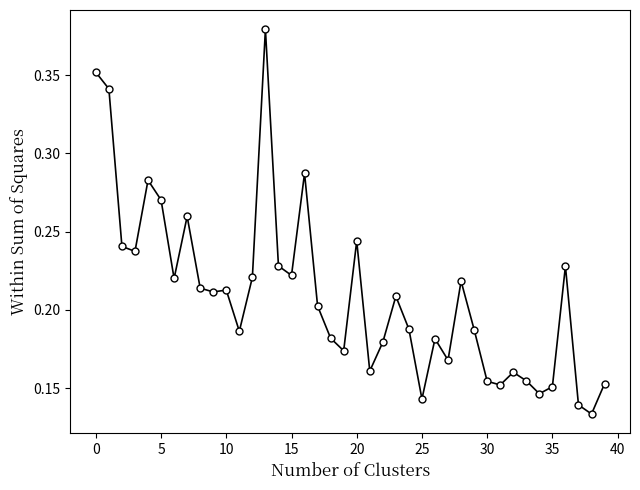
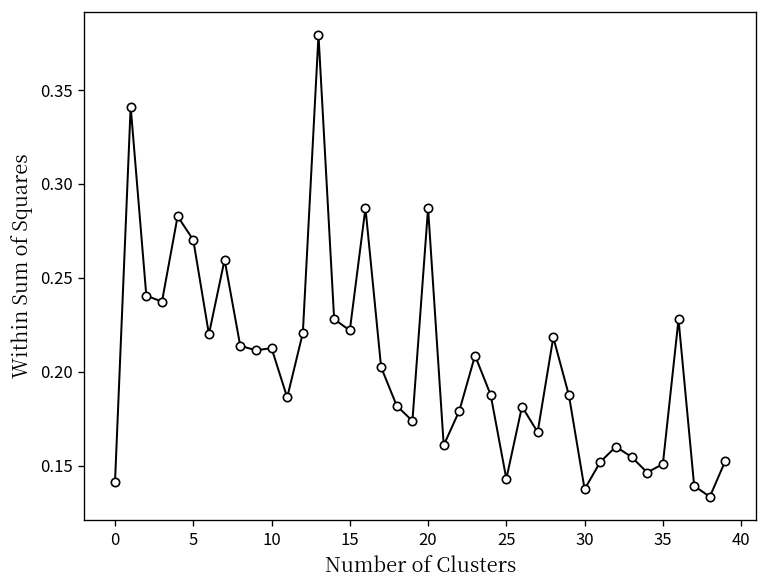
0: 0.352 -> 0.141
20: 0.244 -> 0.287
30: 0.154 -> 0.138
